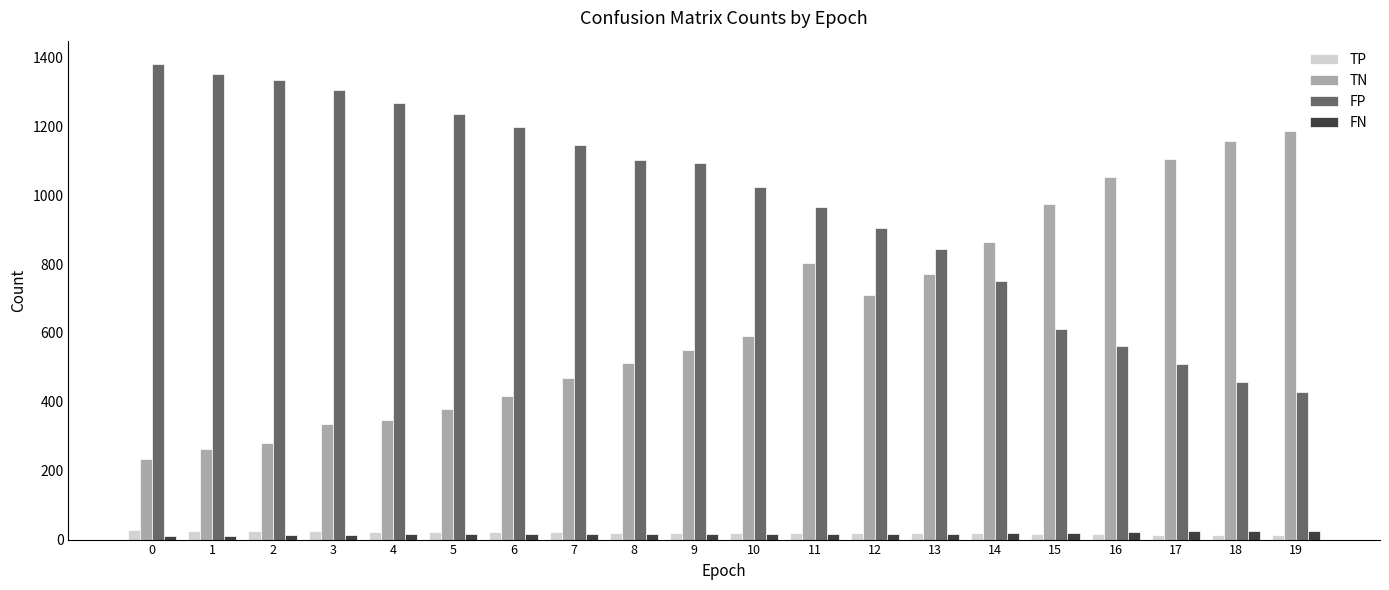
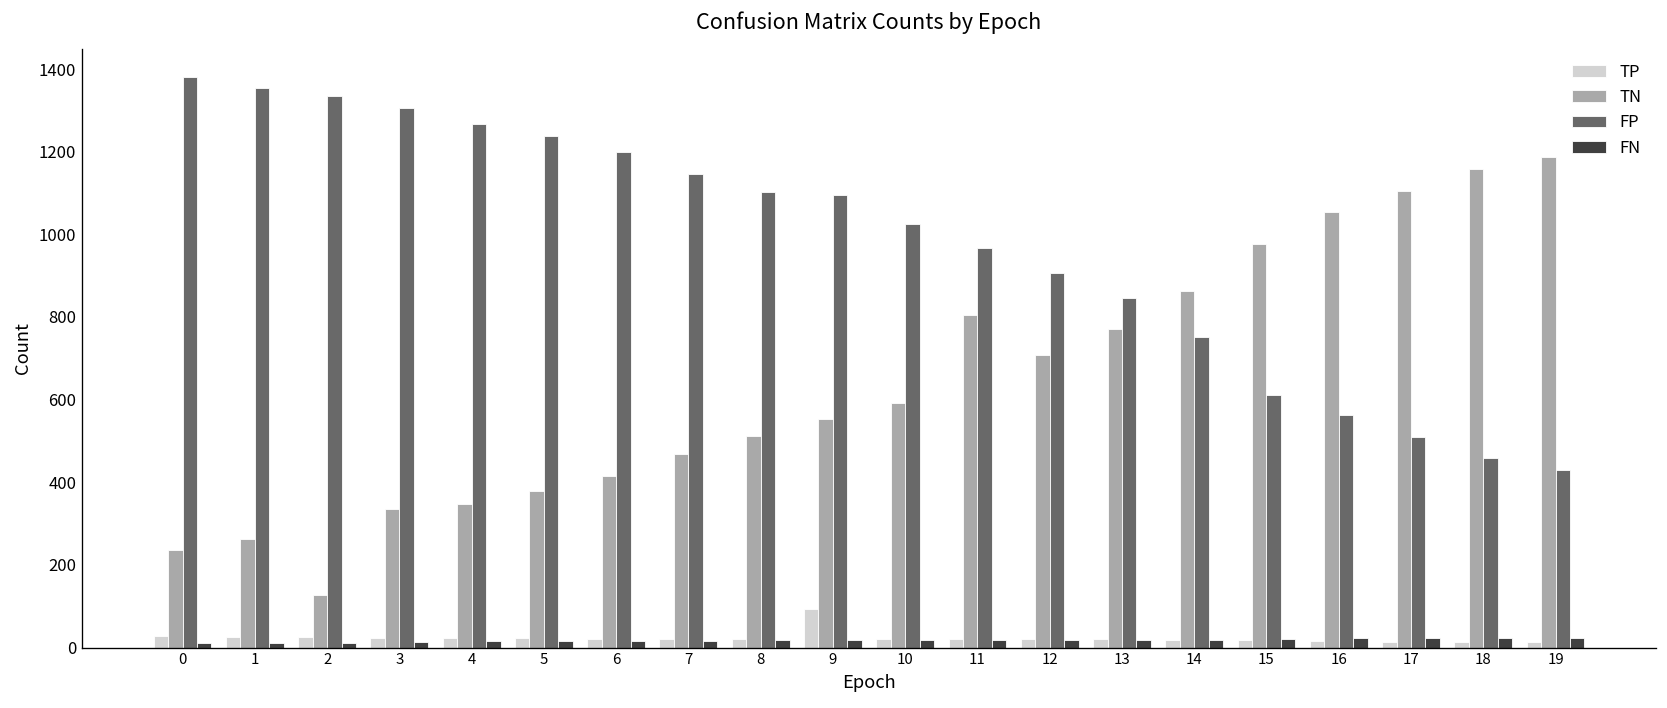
TN, 2: 280 -> 130
TP, 9: 20 -> 90
